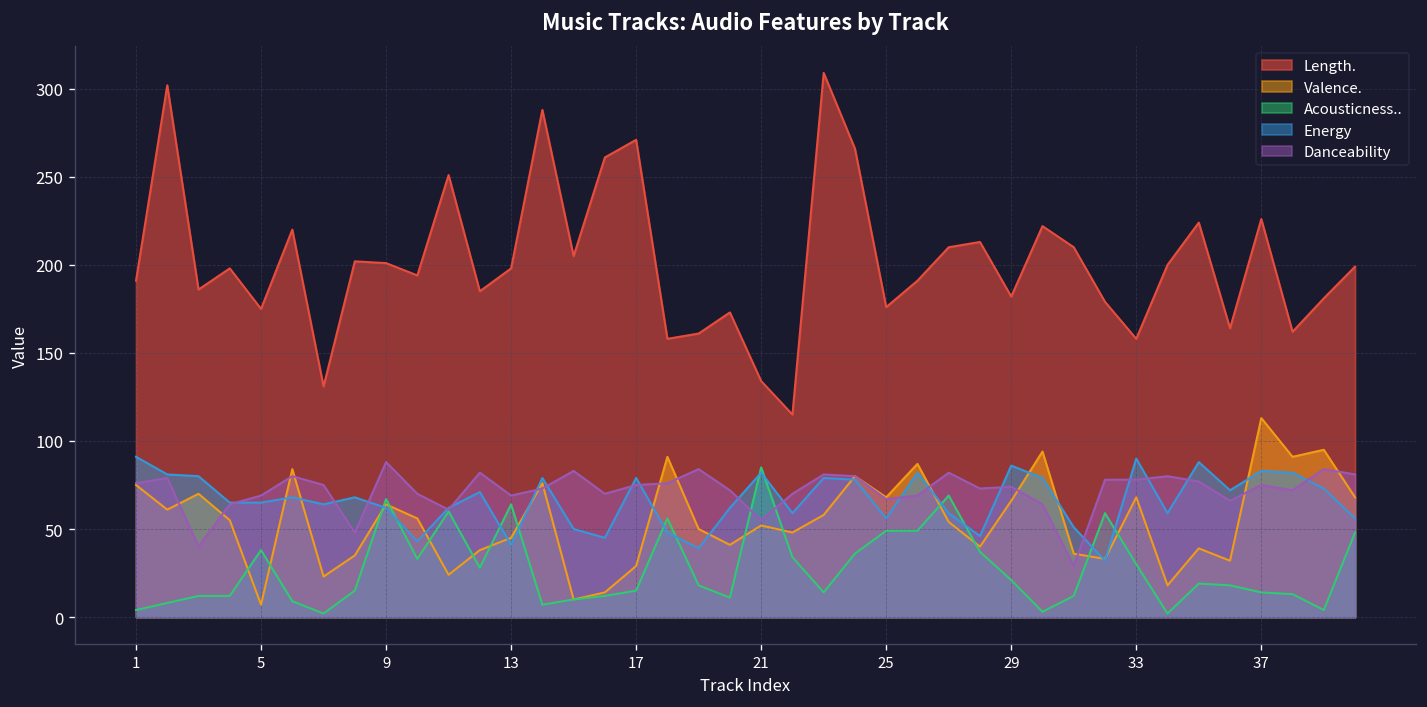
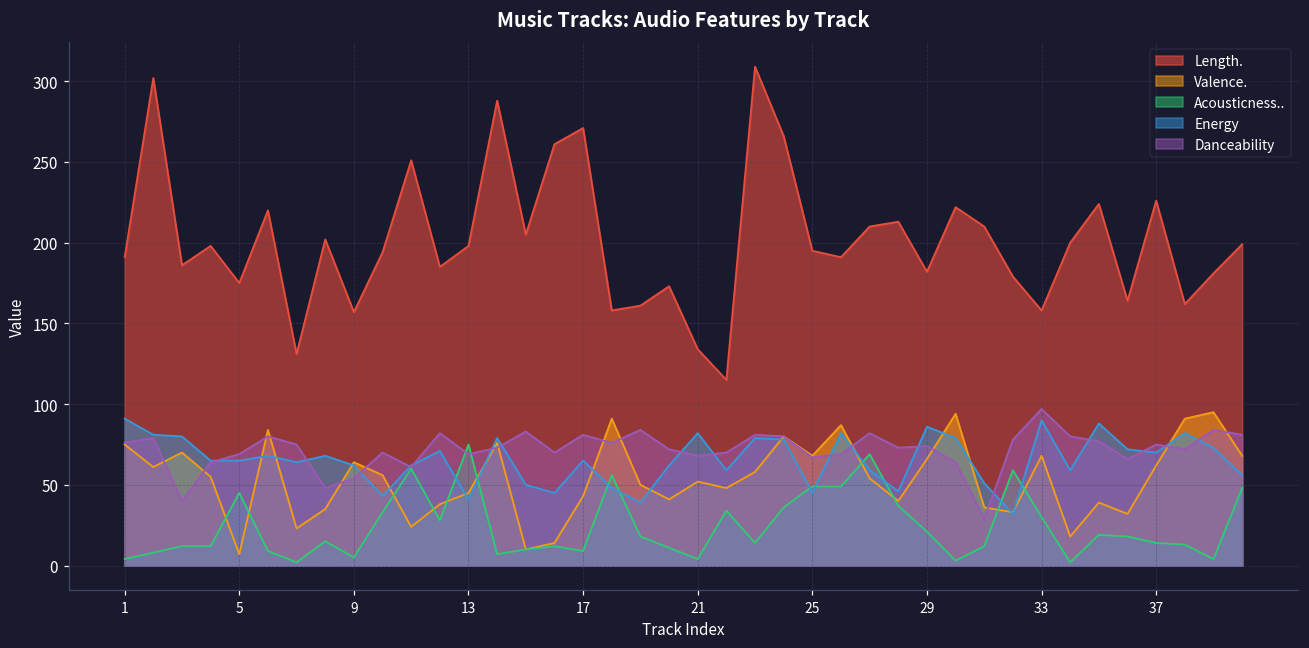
Acousticness.., 5: 38 -> 45
Length., 9: 201 -> 157
Acousticness.., 9: 67 -> 5
Danceability, 9: 88 -> 54
Acousticness.., 13: 64 -> 75
Valence., 17: 29 -> 43
Acousticness.., 17: 15 -> 9
Energy, 17: 79 -> 65
Danceability, 17: 75 -> 81
Acousticness.., 21: 85 -> 4
Danceability, 21: 55 -> 68
Length., 25: 176 -> 195
Energy, 25: 56 -> 45
Danceability, 33: 78 -> 97
Valence., 37: 113 -> 62
Energy, 37: 83 -> 70
